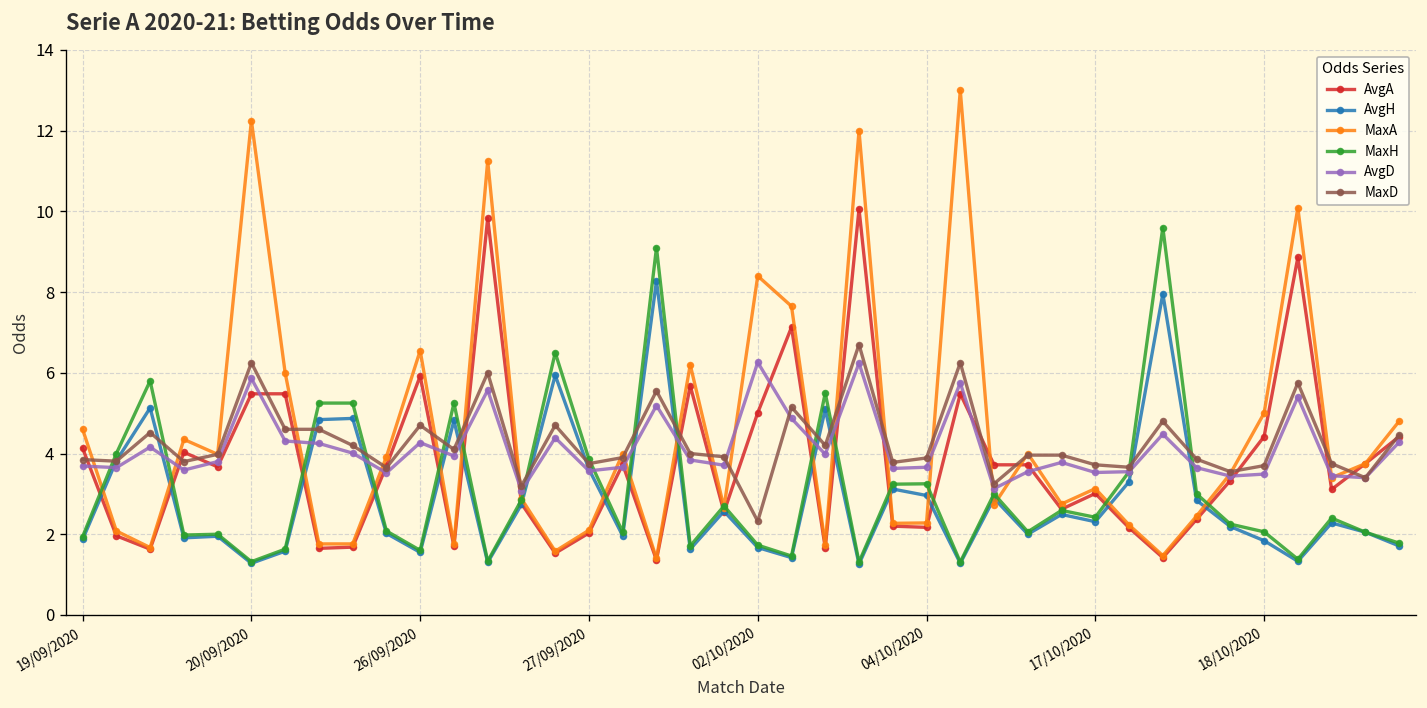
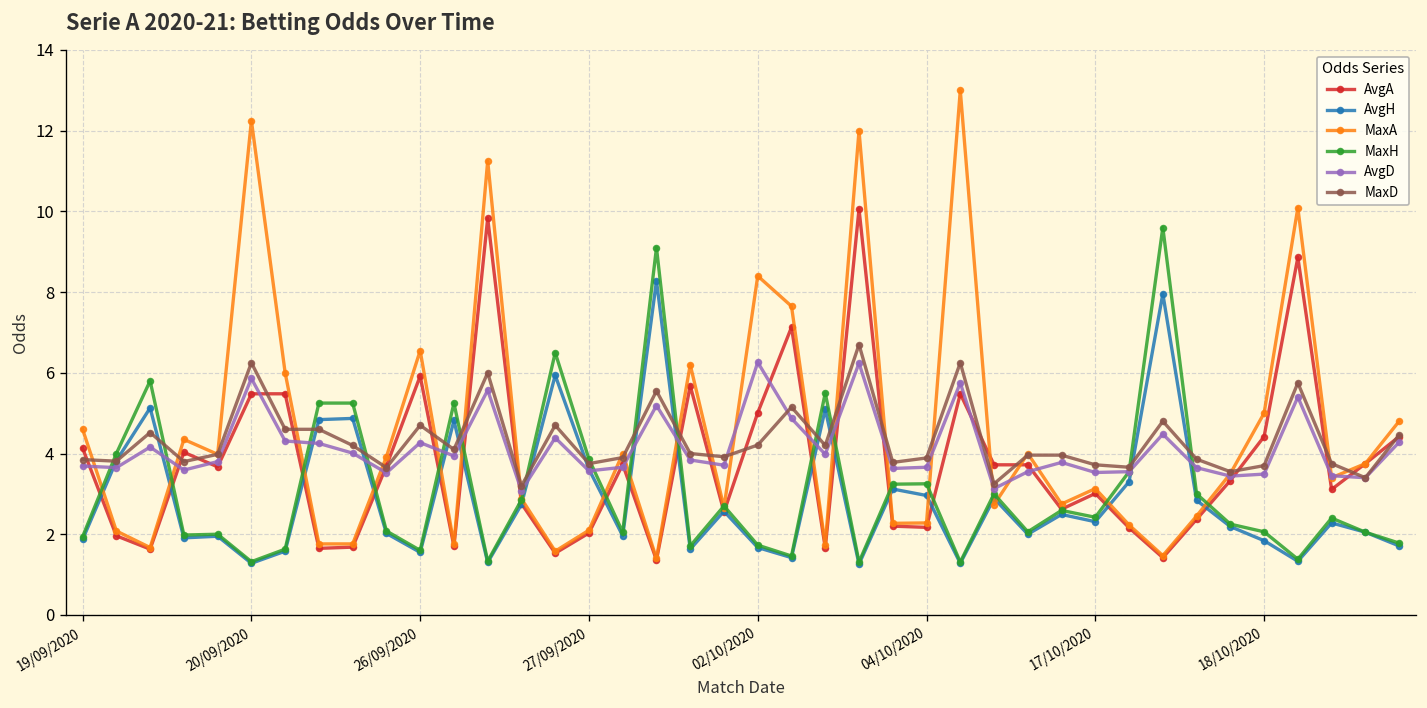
MaxD, 02/10/2020: 2.3 -> 4.2
